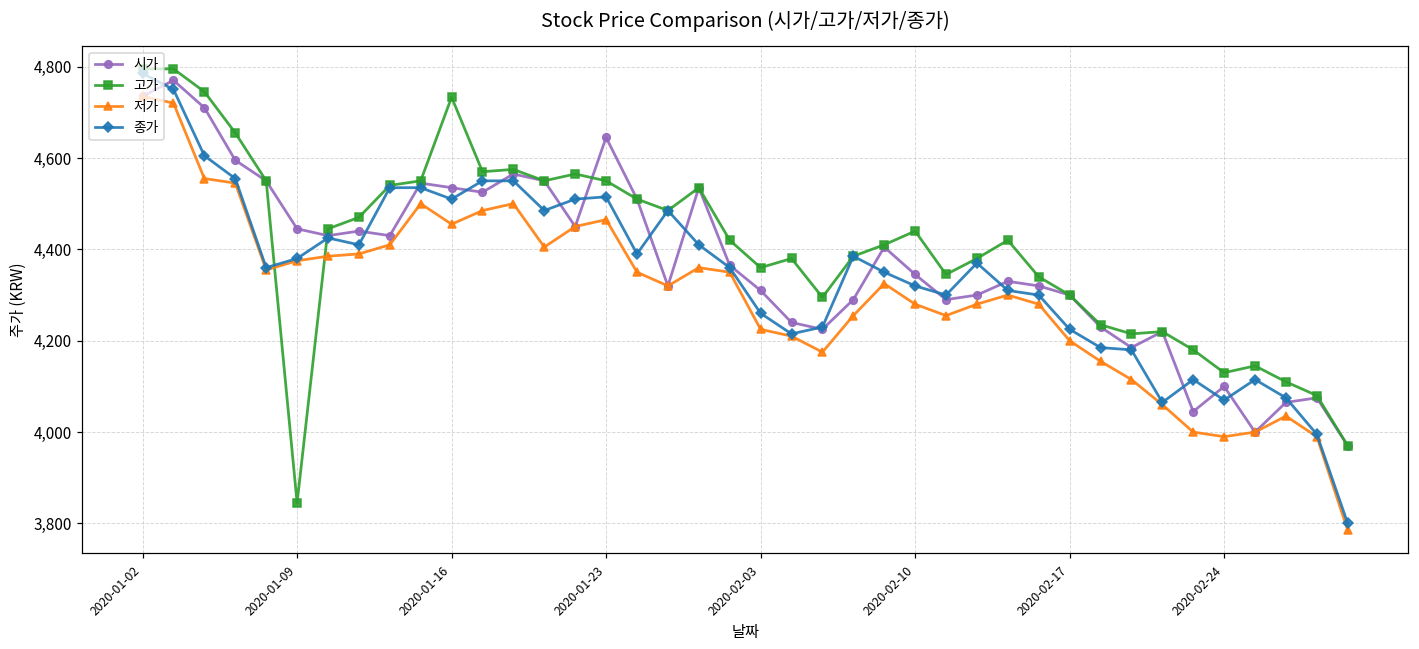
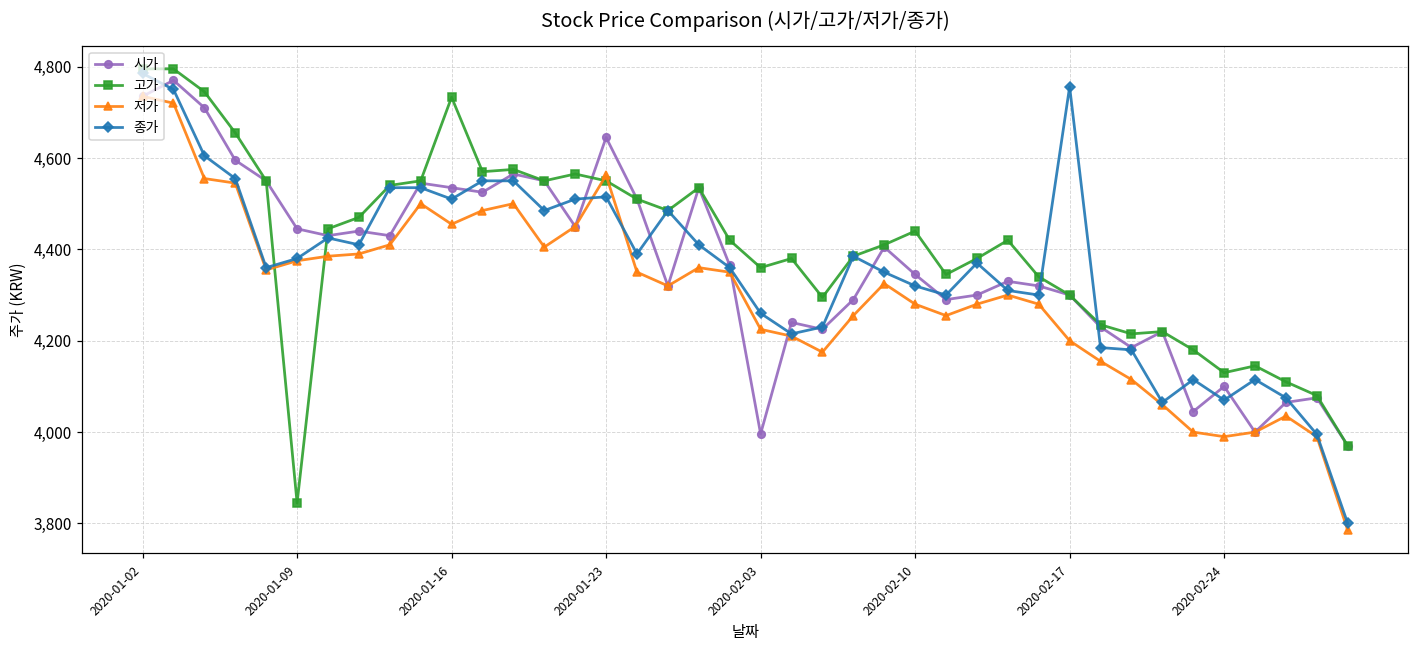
저가, 2020-01-23: 4,470 -> 4,560
시가, 2020-02-03: 4,310 -> 4,000
종가, 2020-02-17: 4,230 -> 4,760
